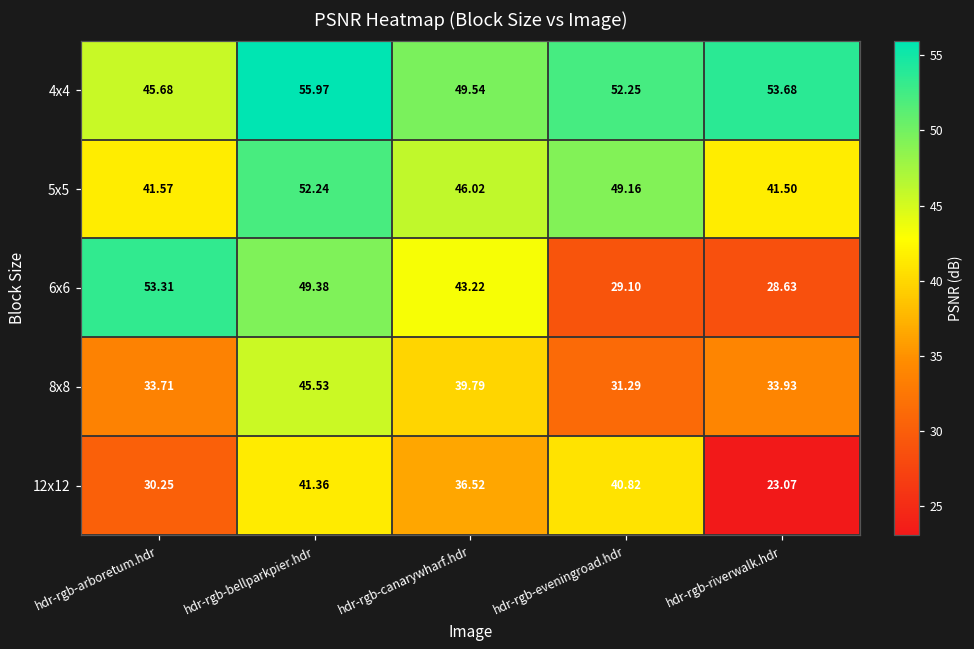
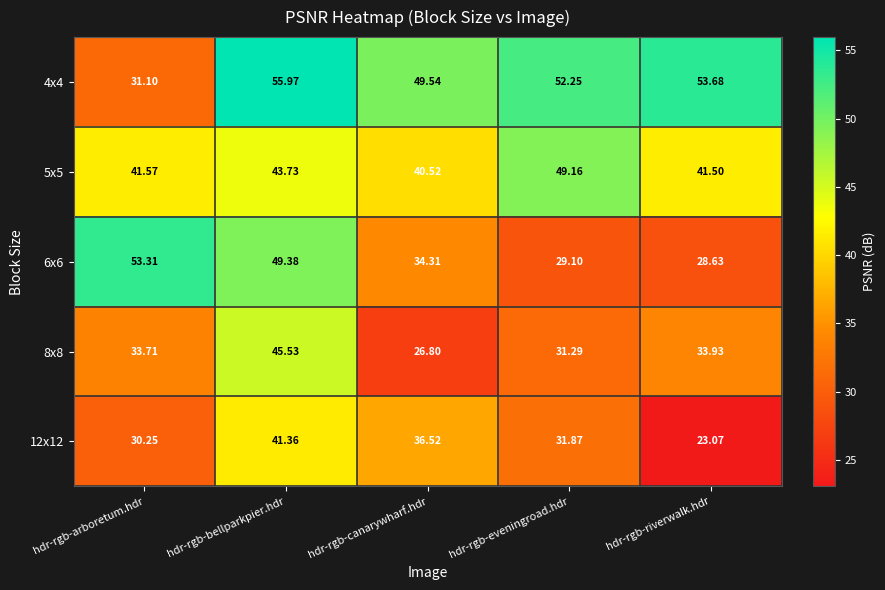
4x4, hdr-rgb-arboretum.hdr: 45.68 -> 31.10
5x5, hdr-rgb-bellparkpier.hdr: 52.24 -> 43.73
5x5, hdr-rgb-canarywharf.hdr: 46.02 -> 40.52
6x6, hdr-rgb-canarywharf.hdr: 43.22 -> 34.31
8x8, hdr-rgb-canarywharf.hdr: 39.79 -> 26.80
12x12, hdr-rgb-eveningroad.hdr: 40.82 -> 31.87
